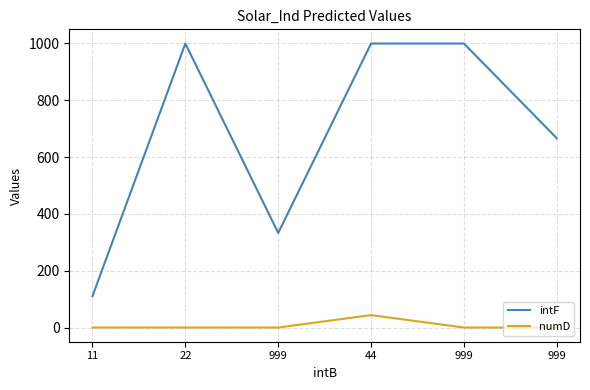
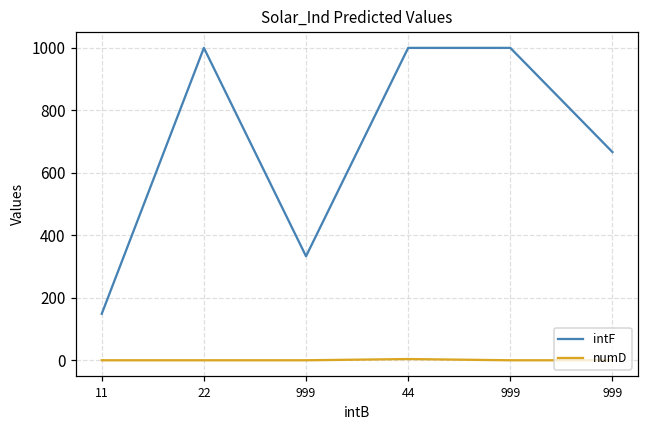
intF, 11: 110 -> 150
numD, 44: 40 -> 0
